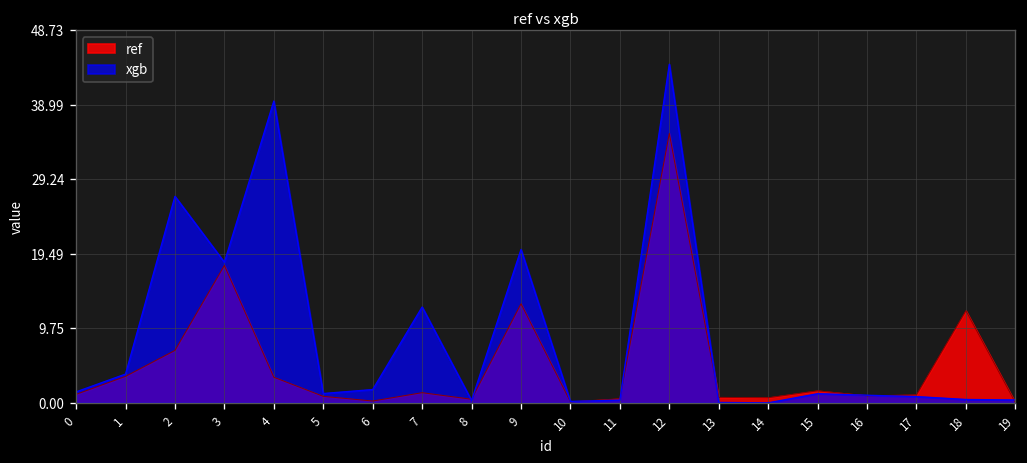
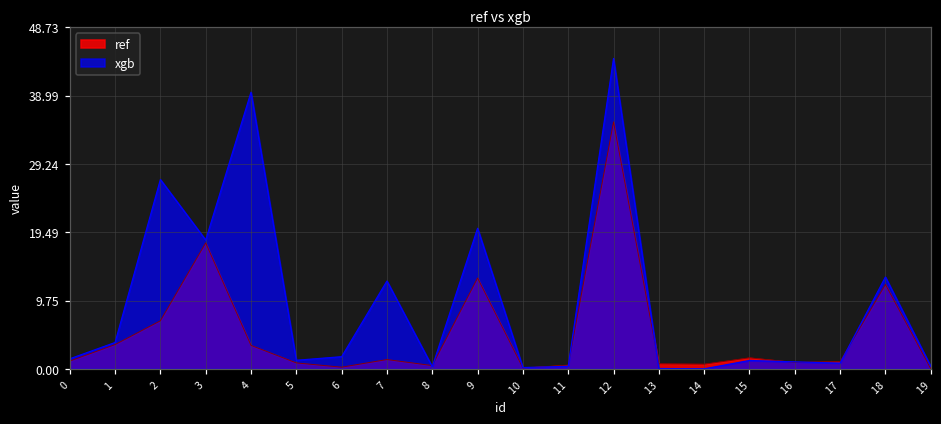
xgb, 18: 0 -> 13
